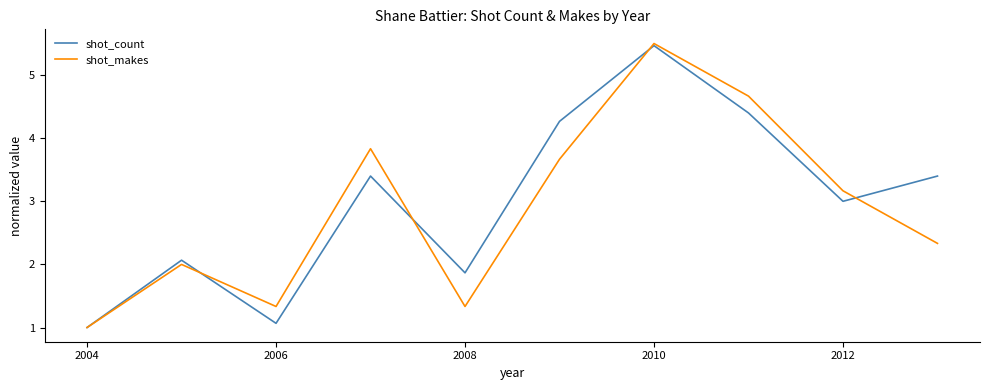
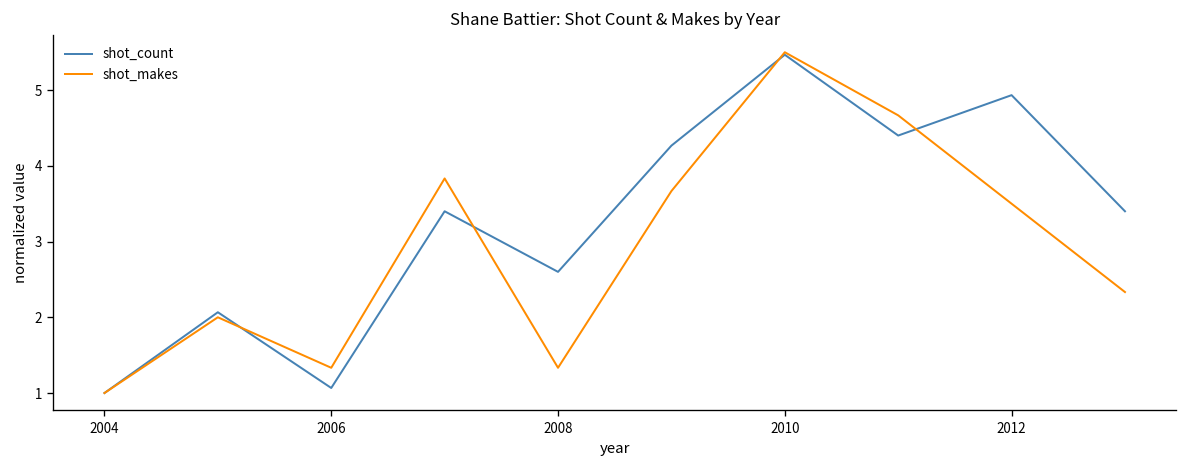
shot_count, 2008: 1.9 -> 2.6
shot_count, 2012: 3.0 -> 4.9
shot_makes, 2012: 3.2 -> 3.5
